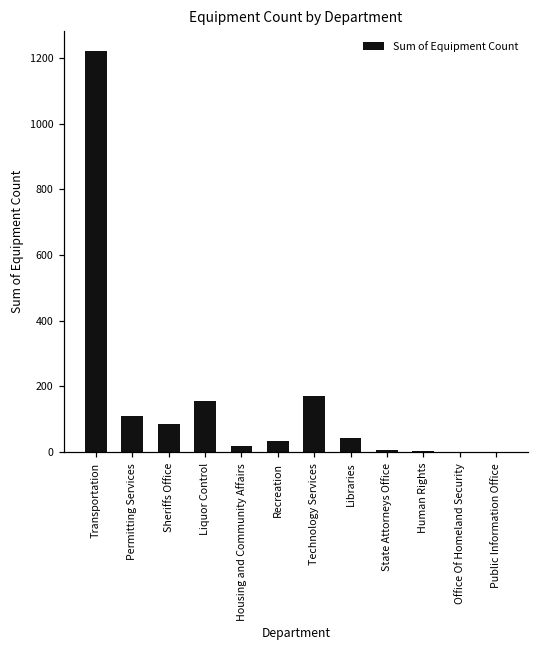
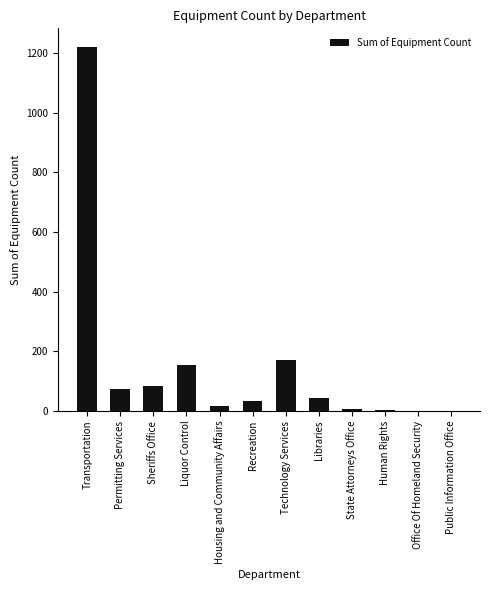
Permitting Services: 110 -> 70
